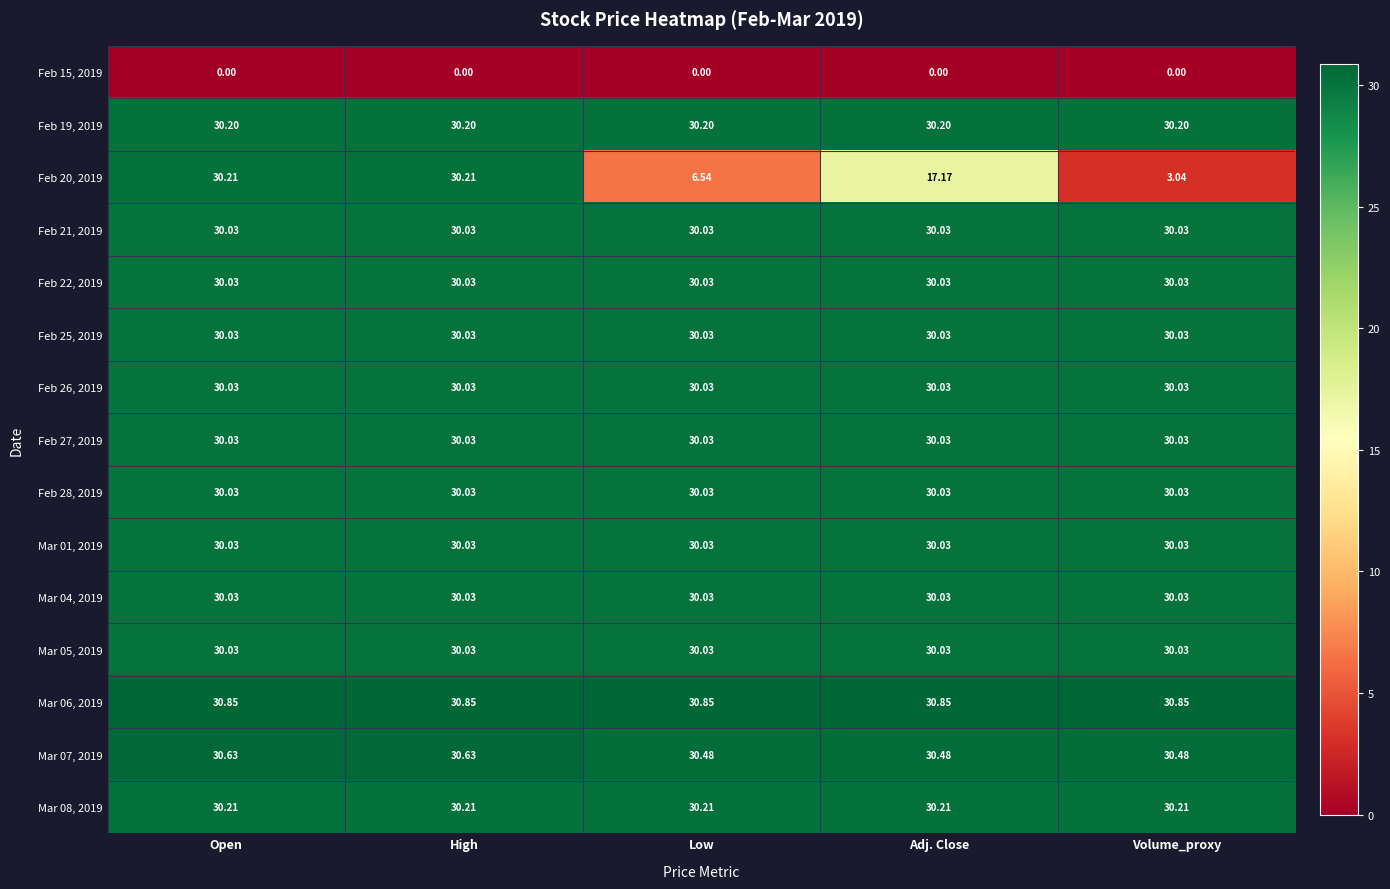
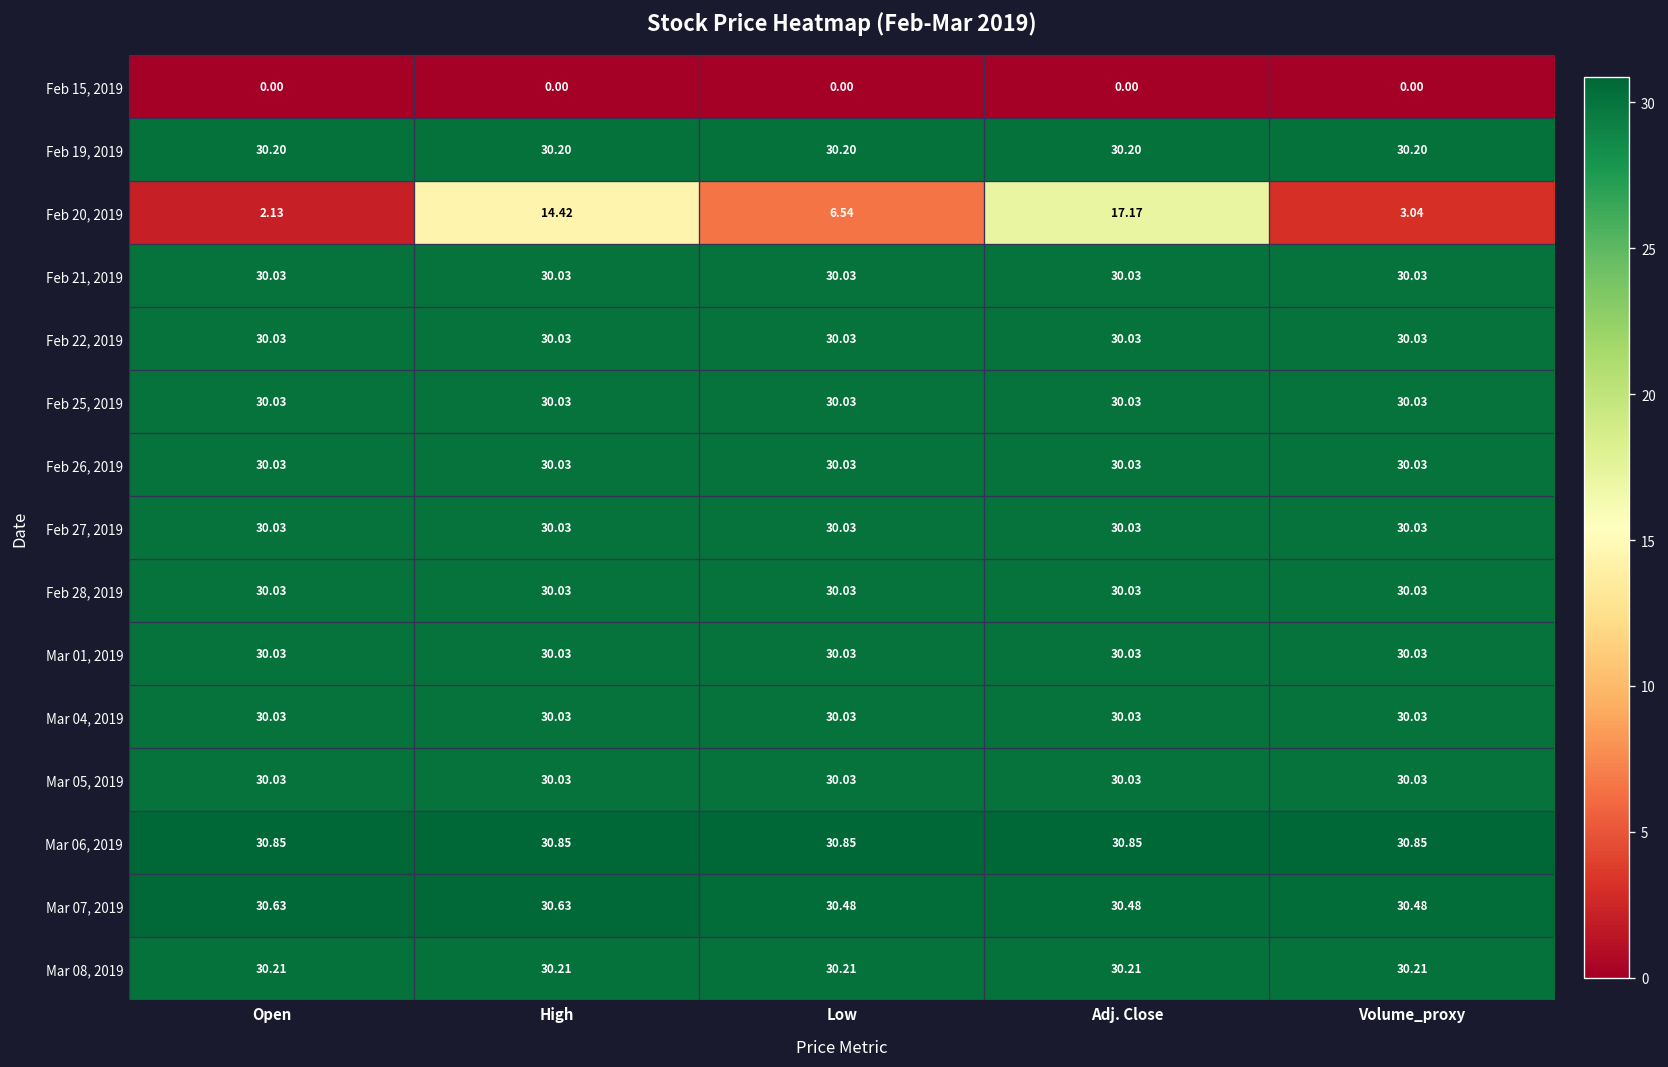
Feb 20, 2019, Open: 30.21 -> 2.13
Feb 20, 2019, High: 30.21 -> 14.42
